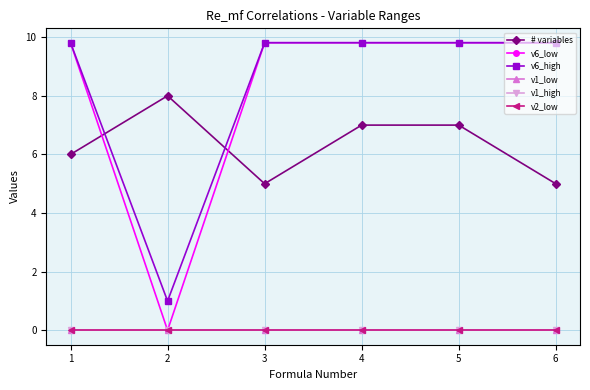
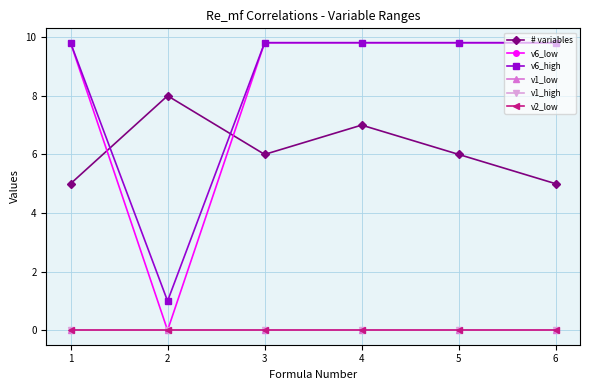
# variables, 1: 6 -> 5
# variables, 3: 5 -> 6
# variables, 5: 7 -> 6
